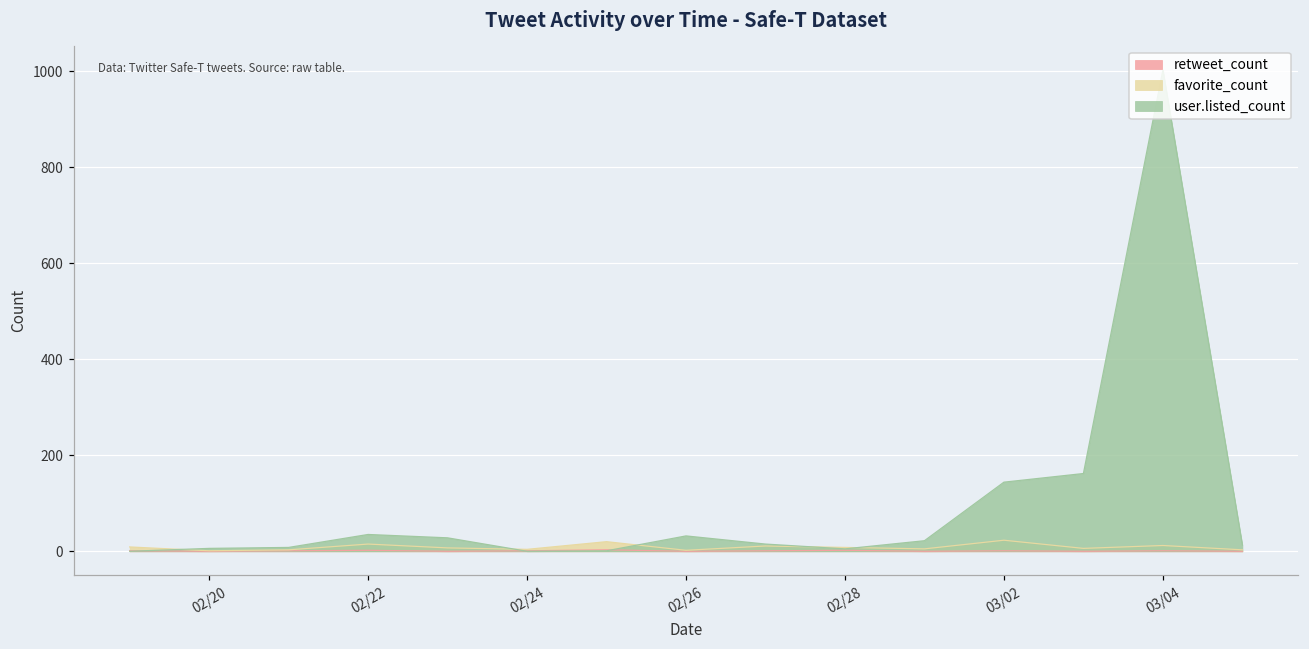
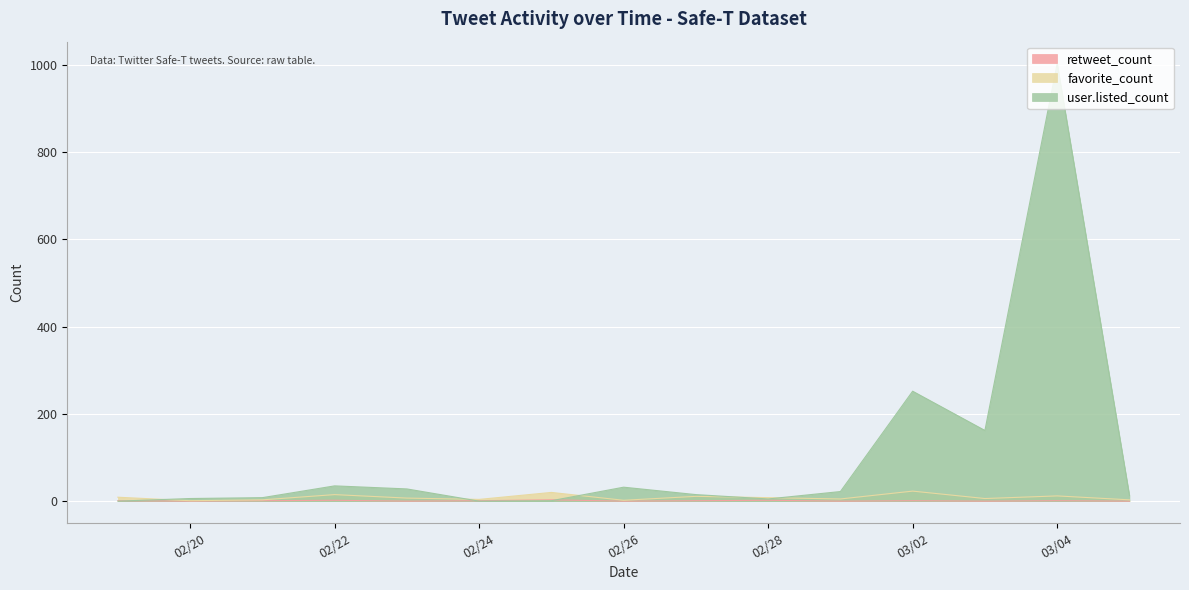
user.listed_count, 03/02: 140 -> 250
